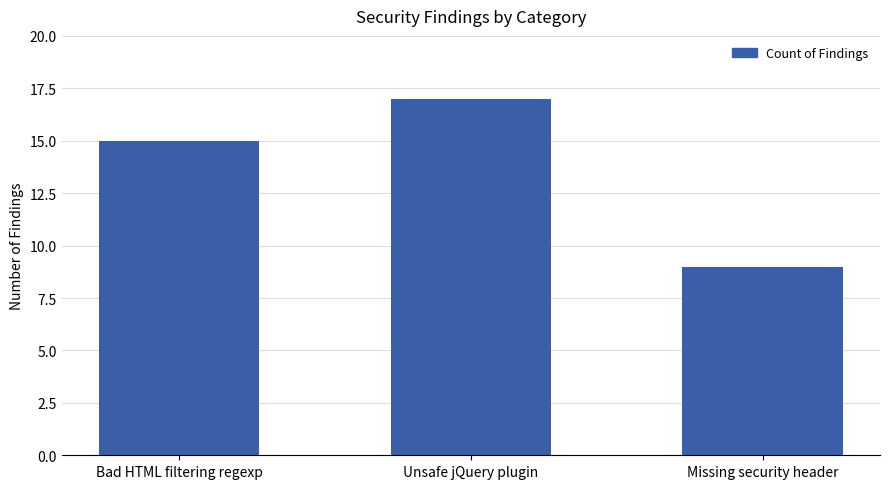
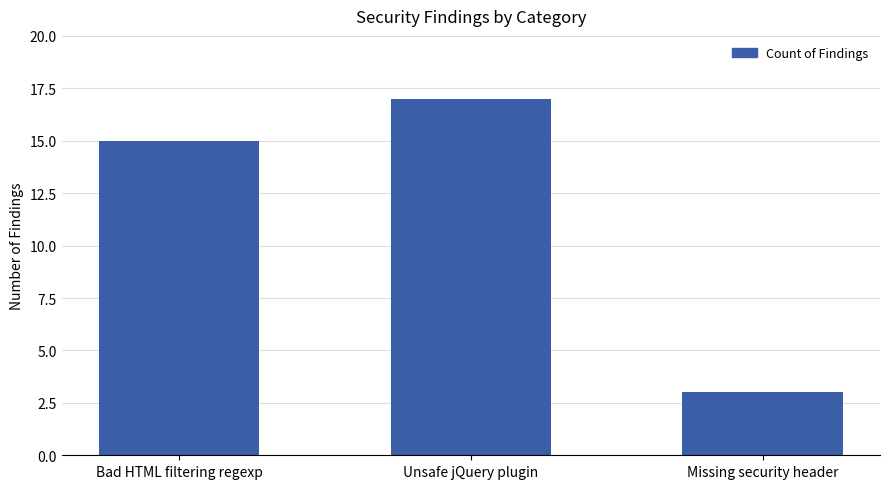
Missing security header: 9 -> 3
